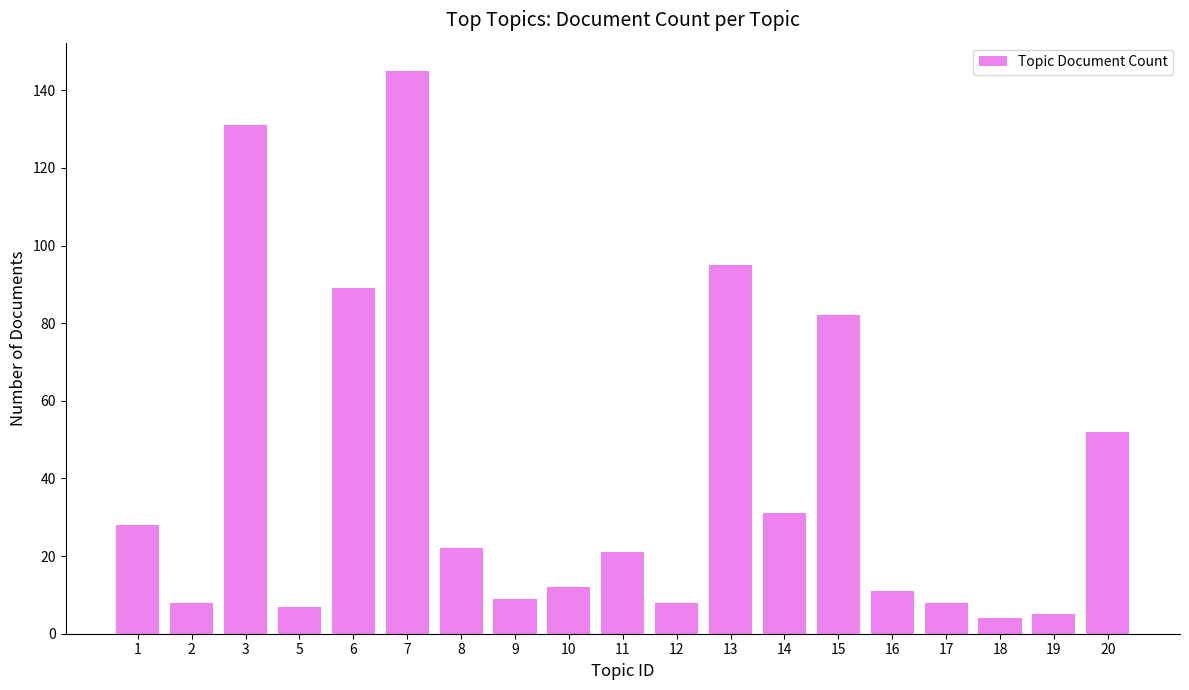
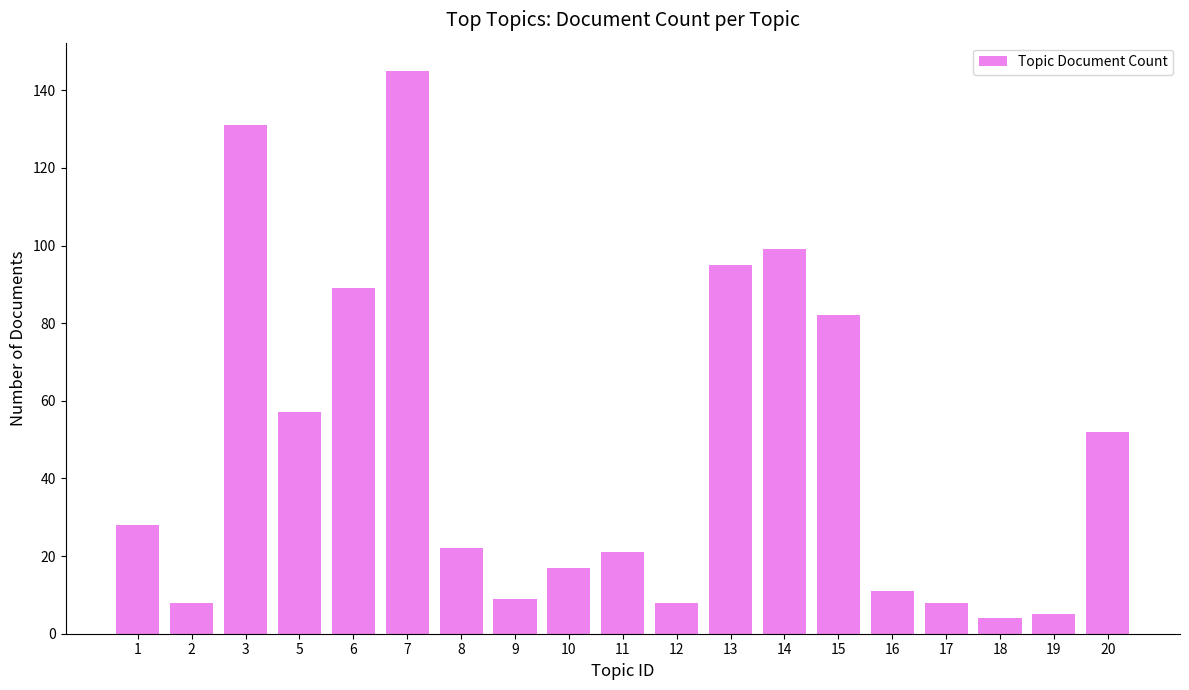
5: 7 -> 57
10: 12 -> 17
14: 31 -> 99
